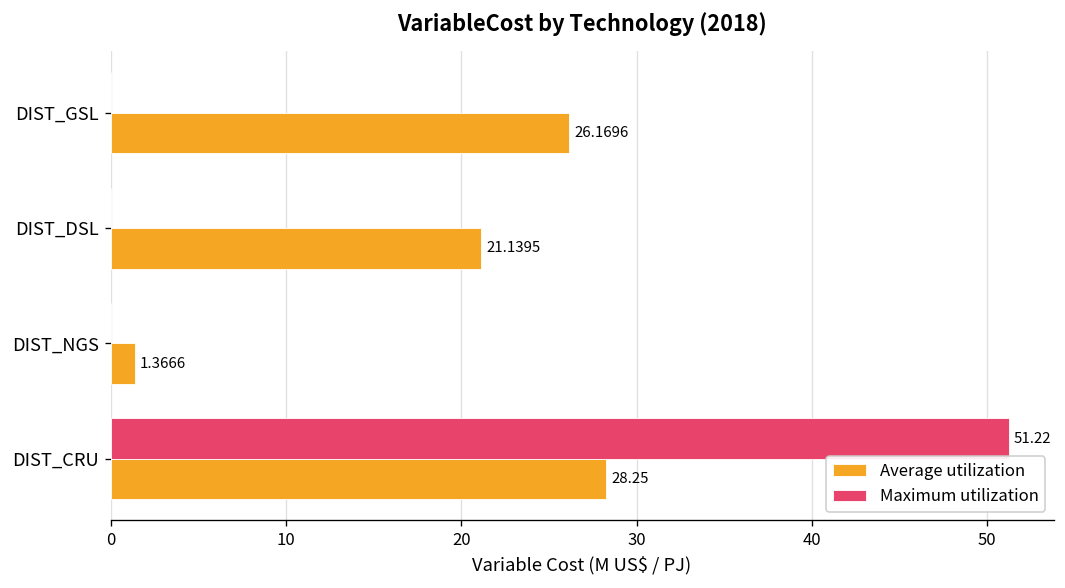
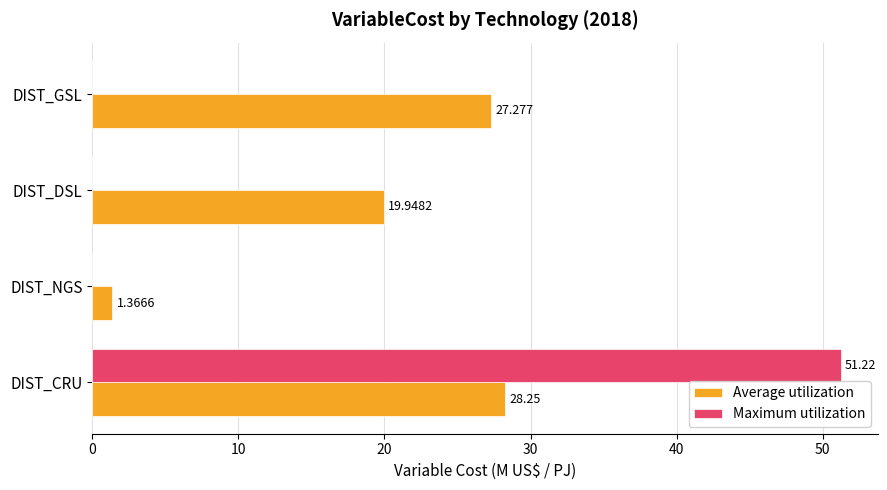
Average utilization, DIST_GSL: 26.1696 -> 27.277
Average utilization, DIST_DSL: 21.1395 -> 19.9482
